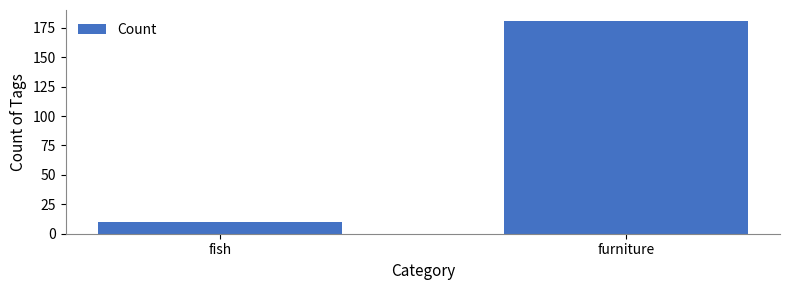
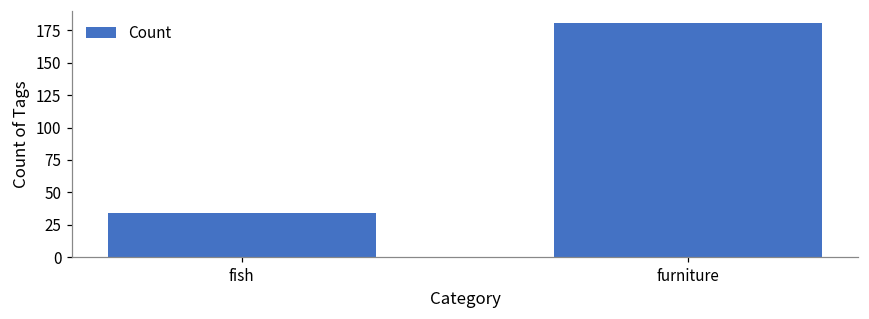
fish: 10 -> 34
